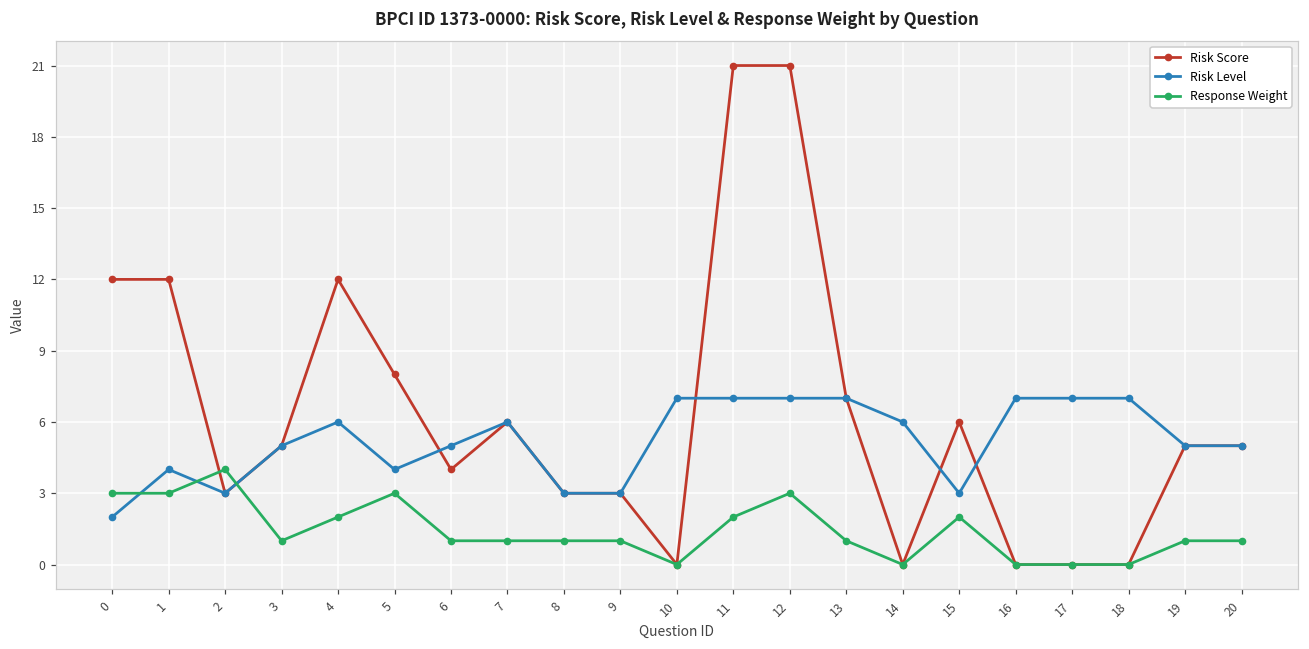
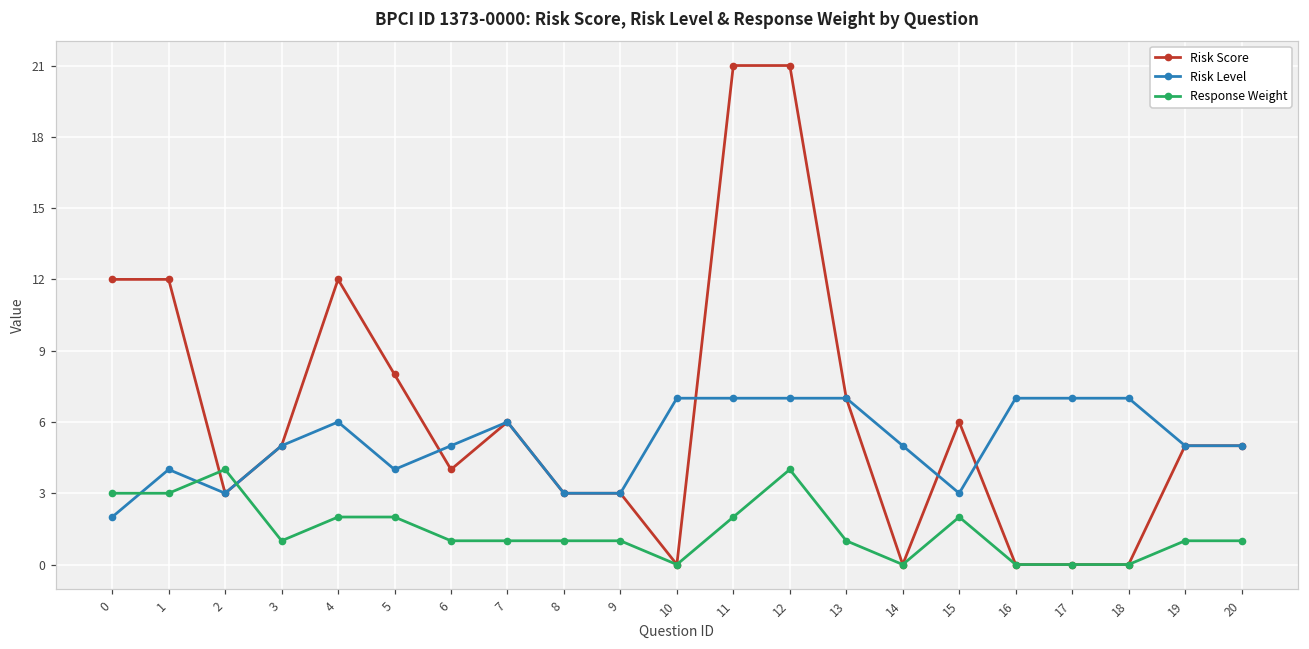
Response Weight, 5: 3 -> 2
Response Weight, 12: 3 -> 4
Risk Level, 14: 6 -> 5
